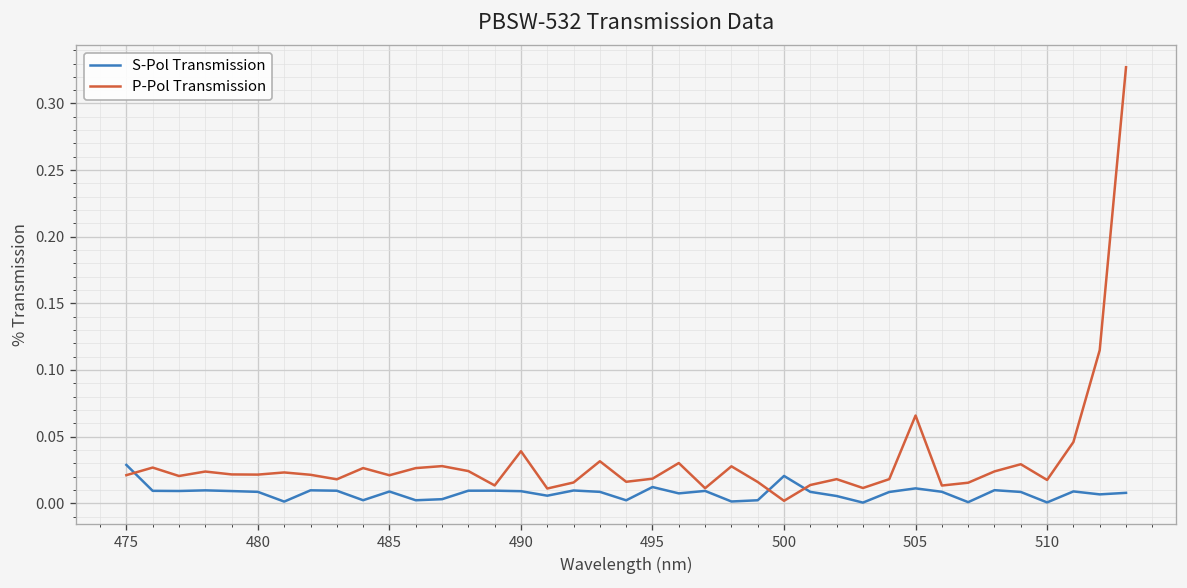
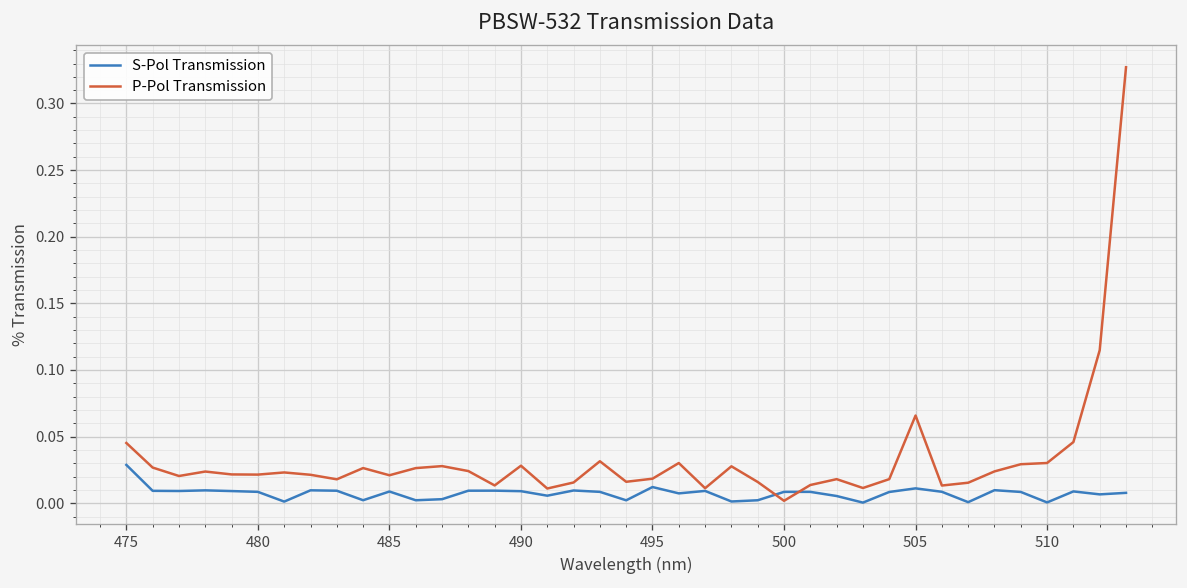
P-Pol Transmission, 475: 0.021 -> 0.045
P-Pol Transmission, 490: 0.039 -> 0.028
S-Pol Transmission, 500: 0.020 -> 0.009
P-Pol Transmission, 510: 0.017 -> 0.030
